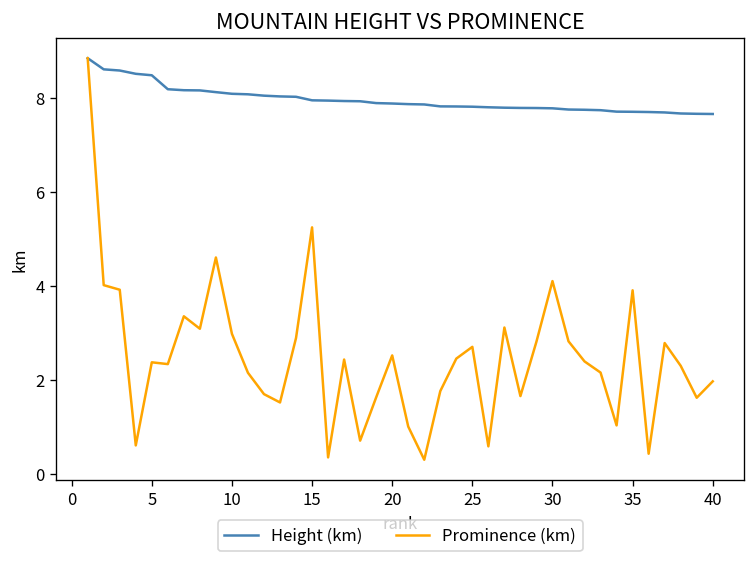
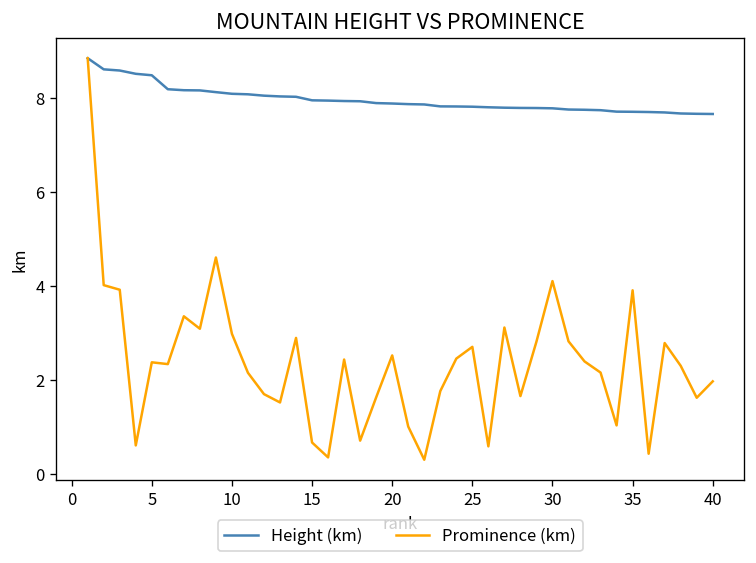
Prominence (km), 15: 5.2 -> 0.7
